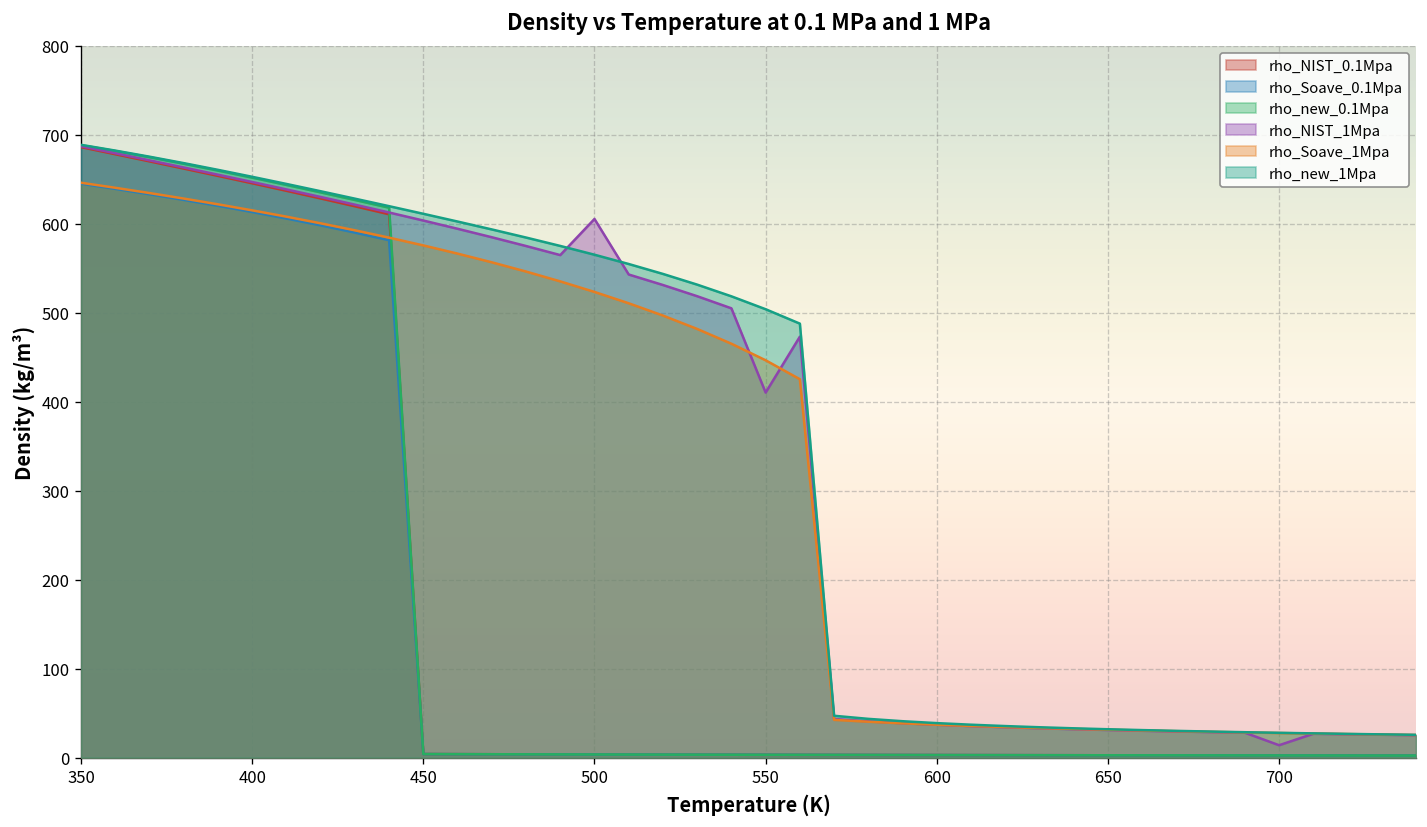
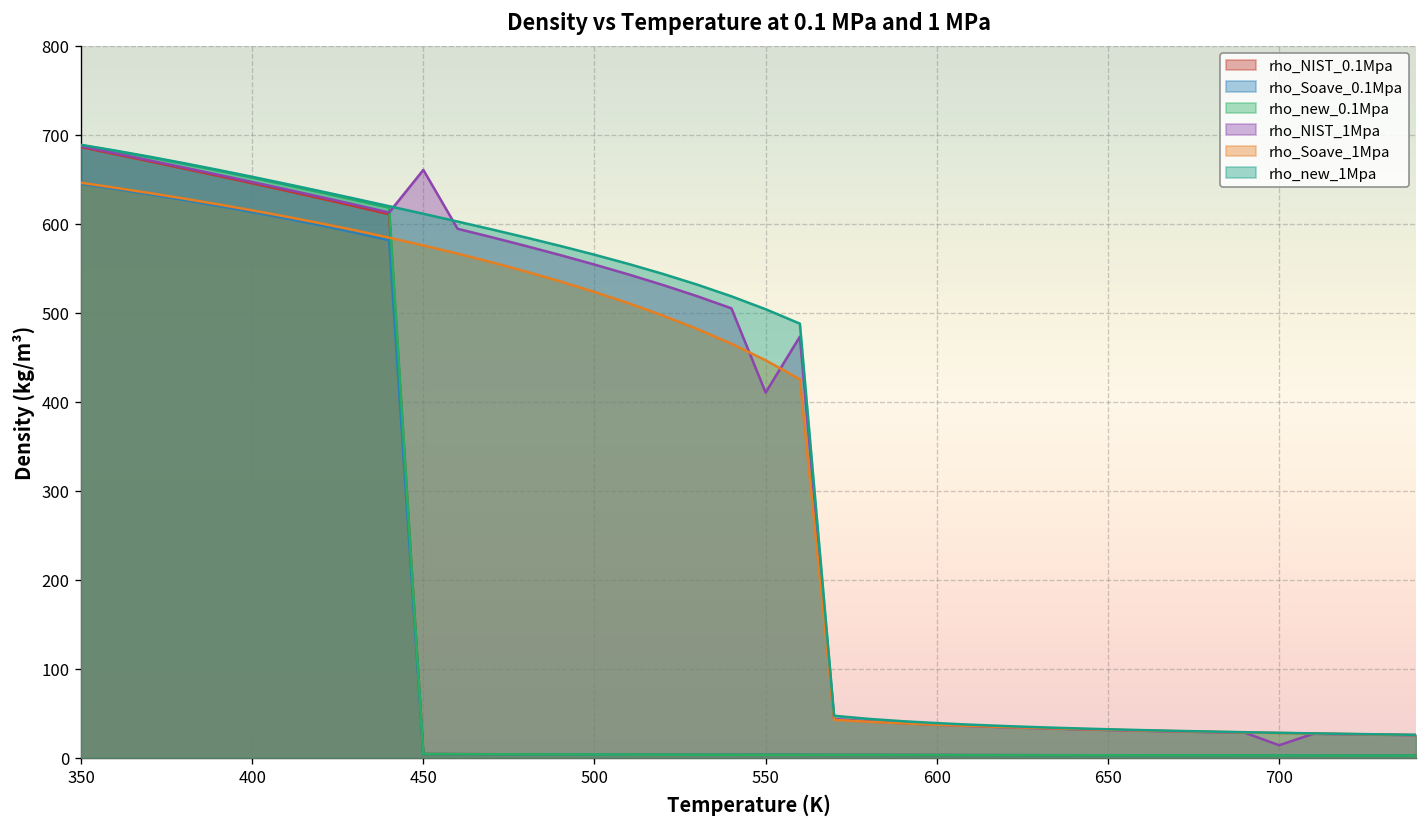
rho_NIST_1Mpa, 450: 600 -> 660
rho_NIST_1Mpa, 500: 610 -> 550
